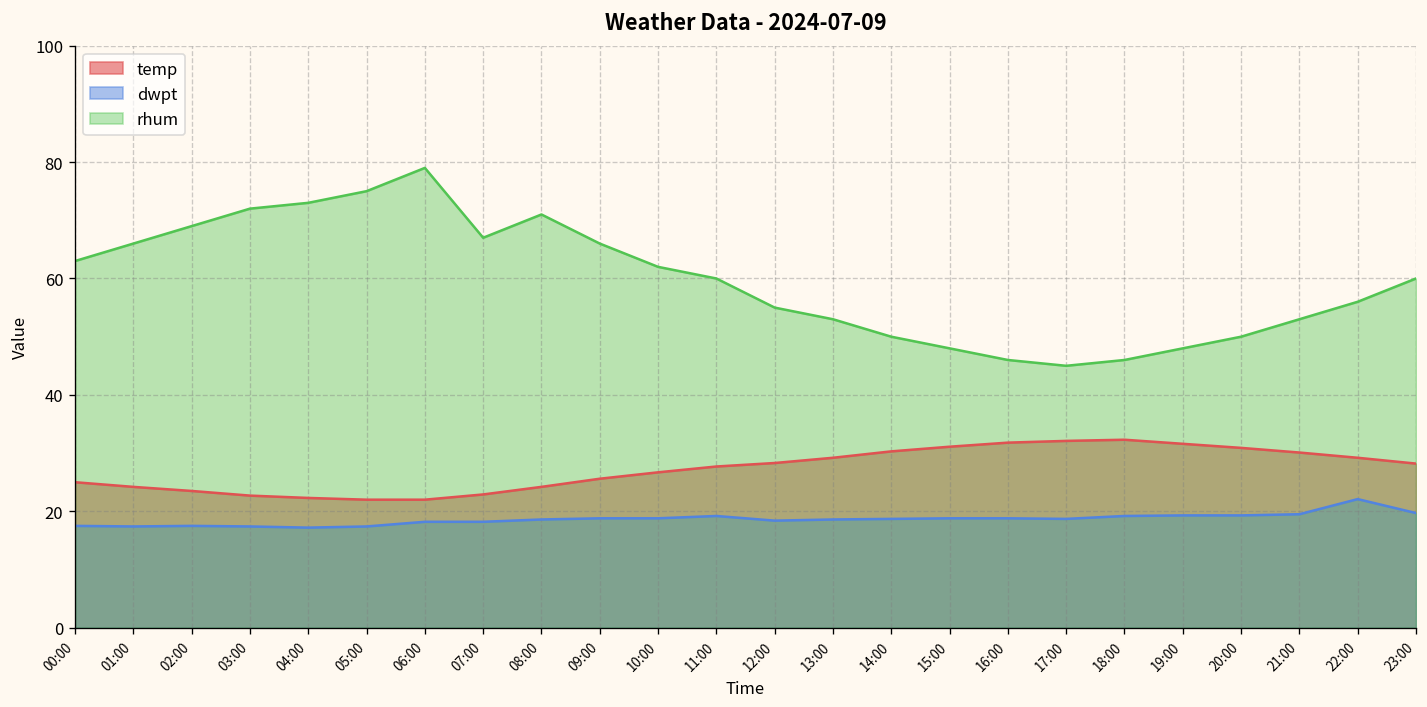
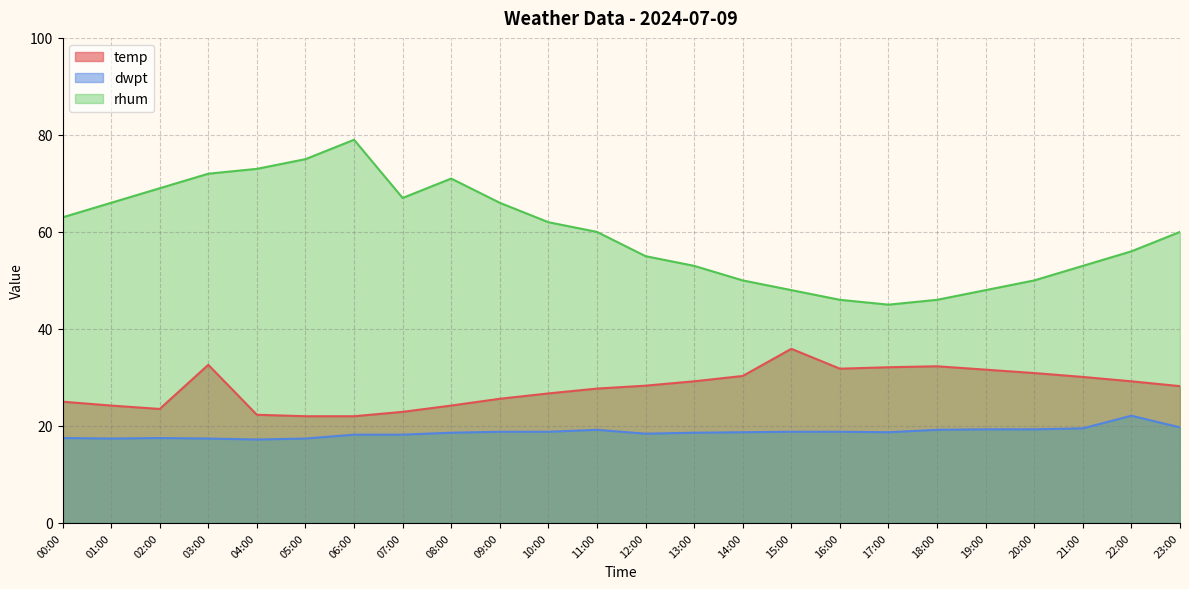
temp, 03:00: 23 -> 33
temp, 15:00: 31 -> 36
